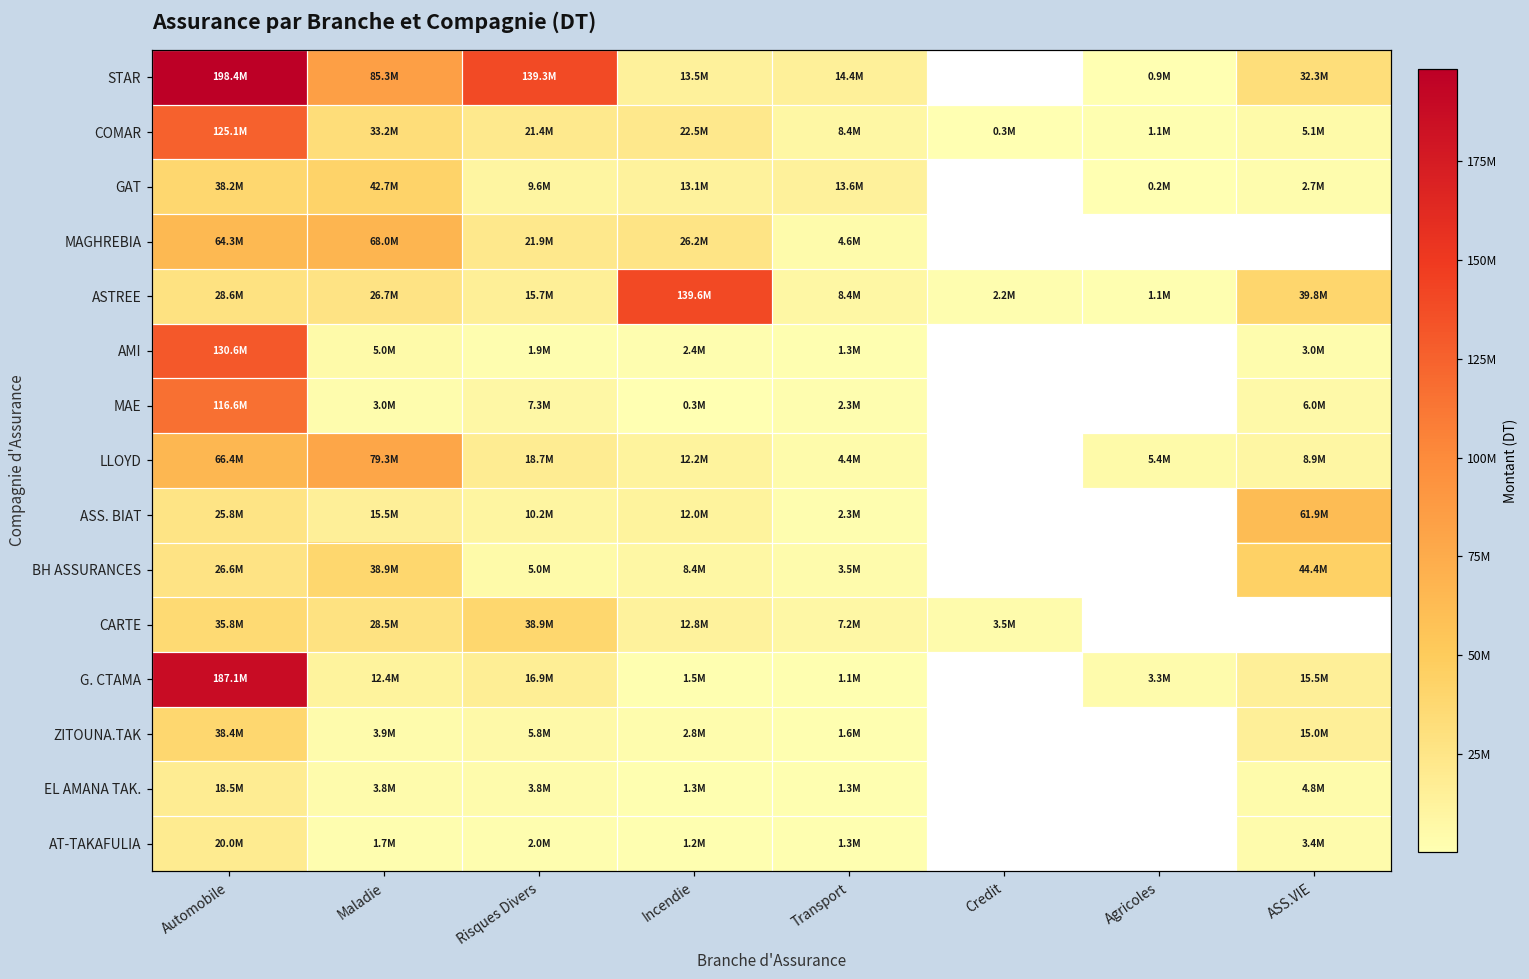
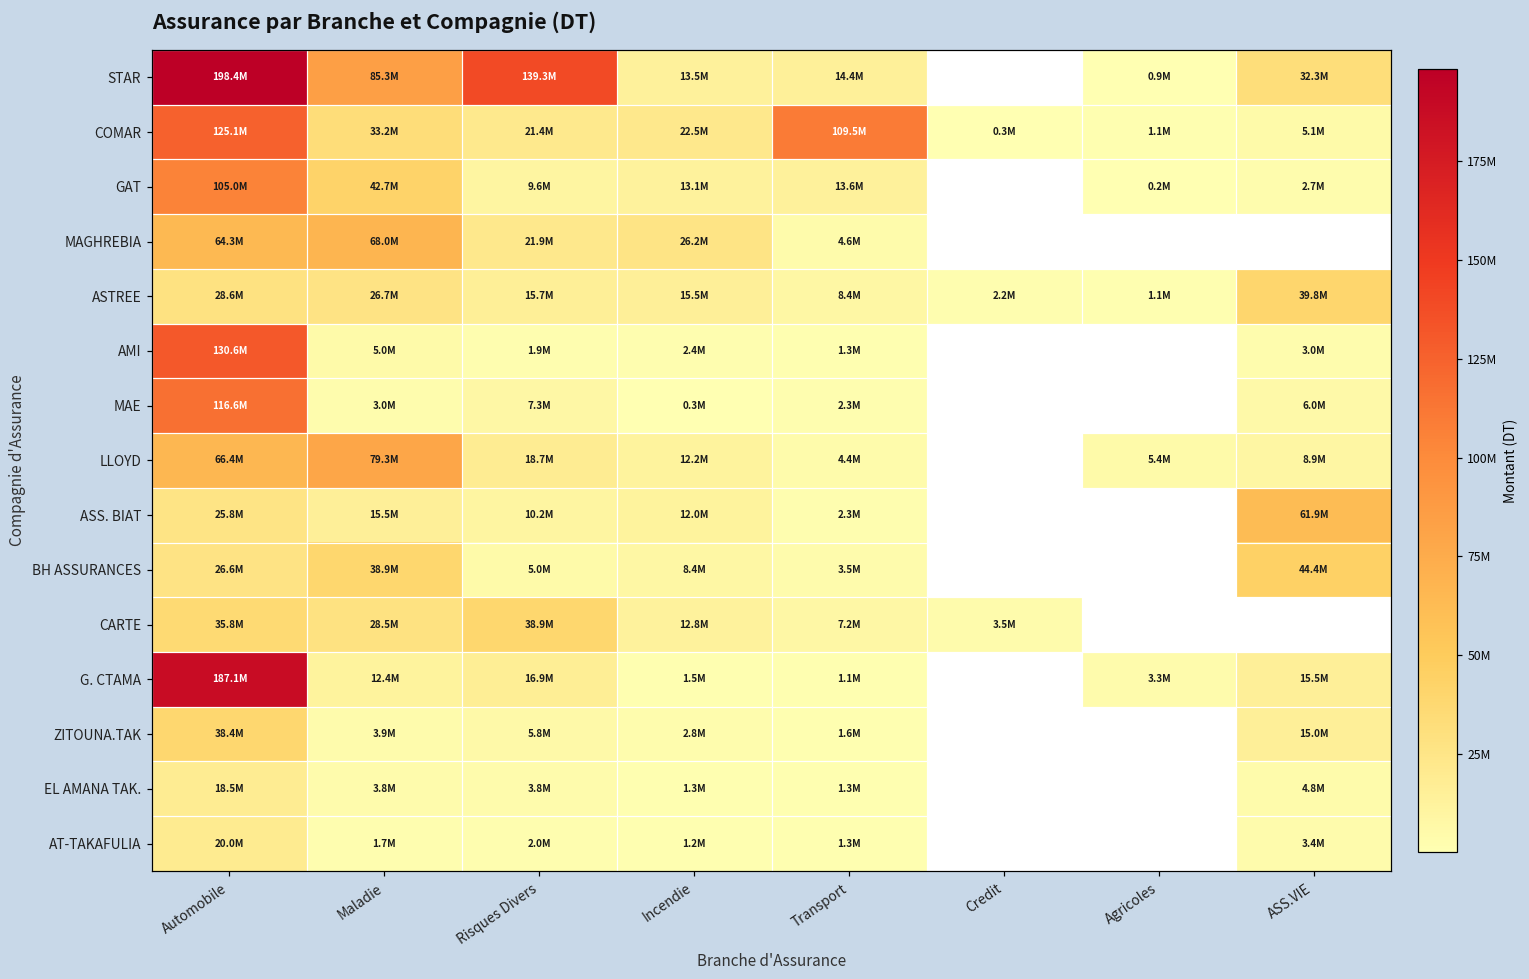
COMAR, Transport: 8.4M -> 109.5M
GAT, Automobile: 38.2M -> 105.0M
ASTREE, Incendie: 139.6M -> 15.5M
